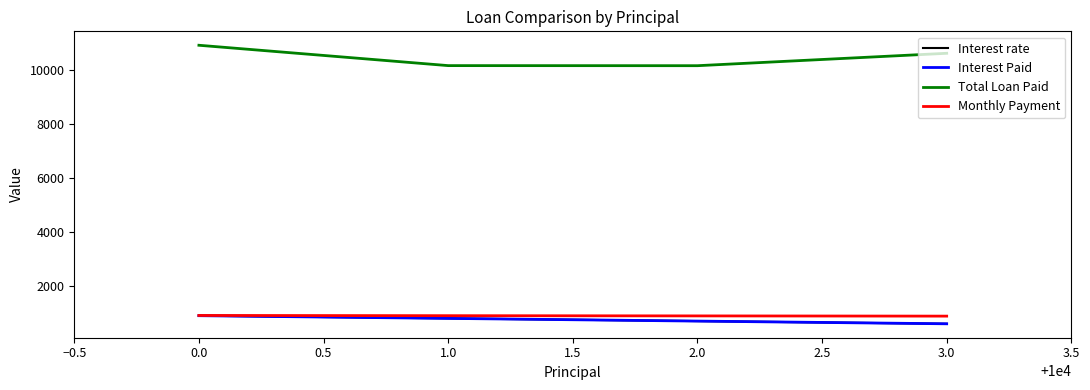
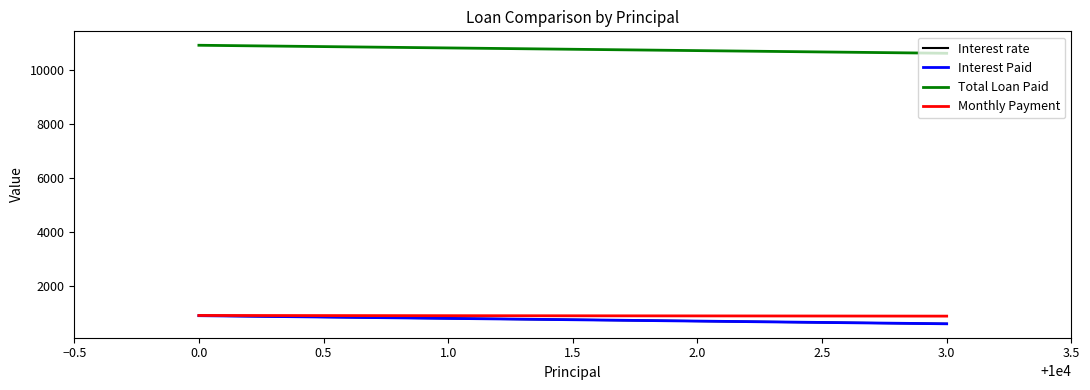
Total Loan Paid, 1.0: 10100 -> 10800
Total Loan Paid, 2.0: 10100 -> 10700
